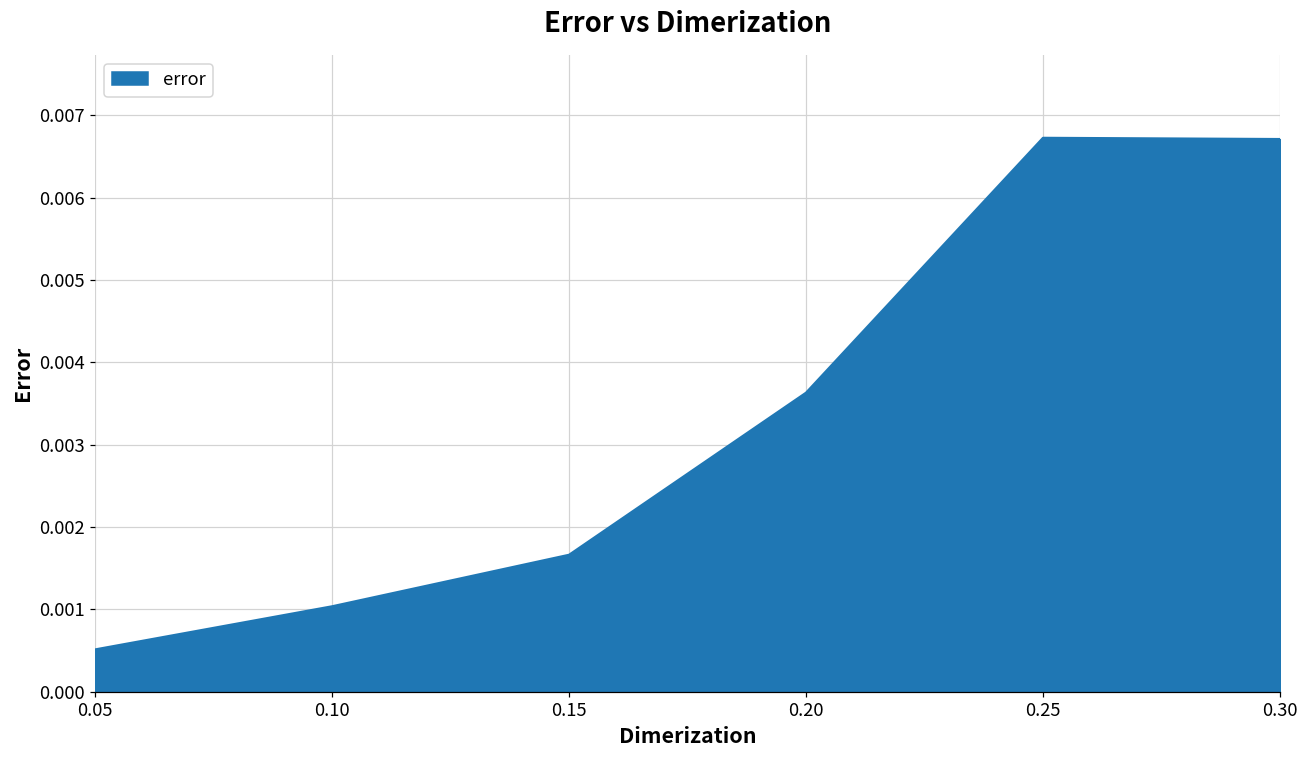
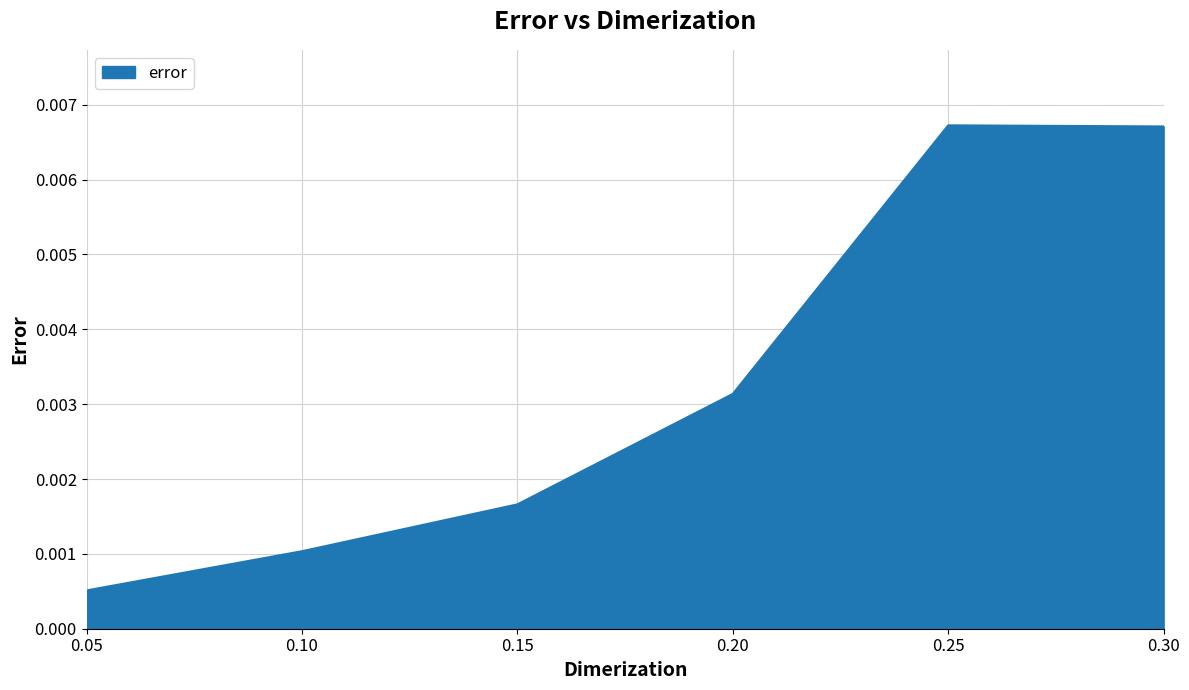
0.20: 0.0036 -> 0.0031
